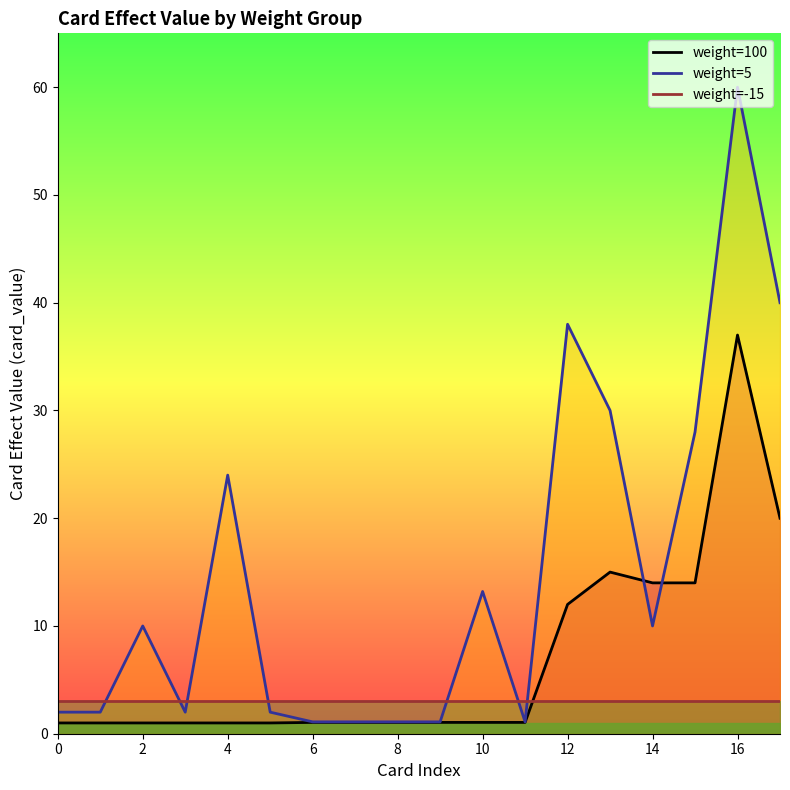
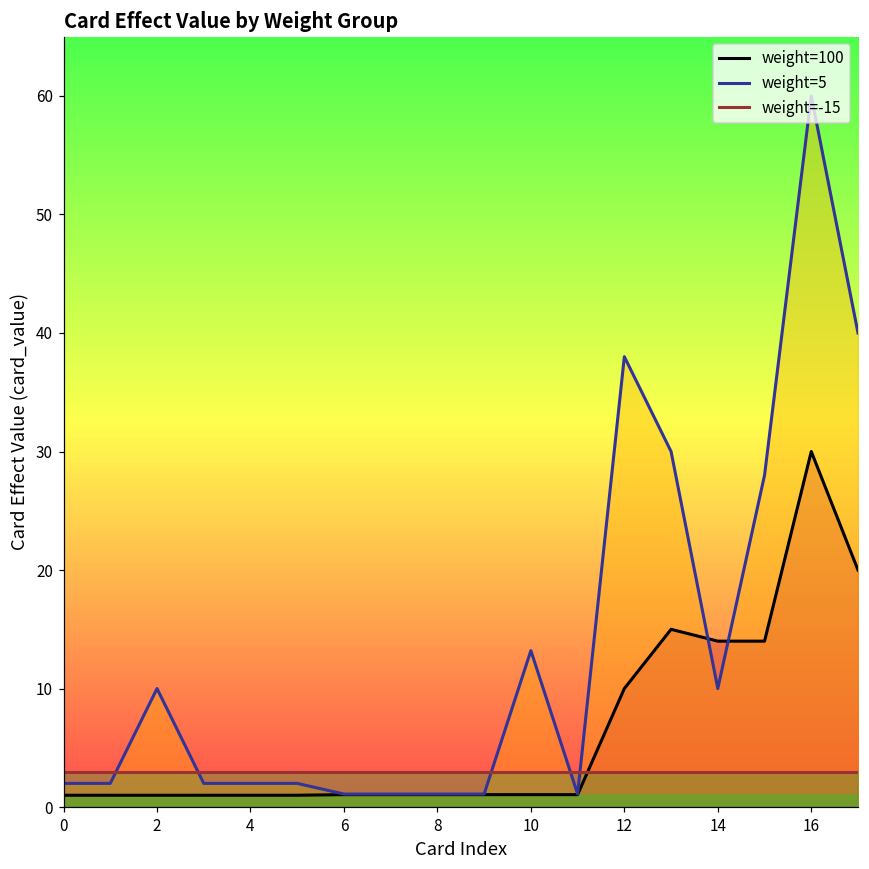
weight=5, 4: 24 -> 2
weight=100, 12: 12 -> 10
weight=100, 16: 37 -> 30
